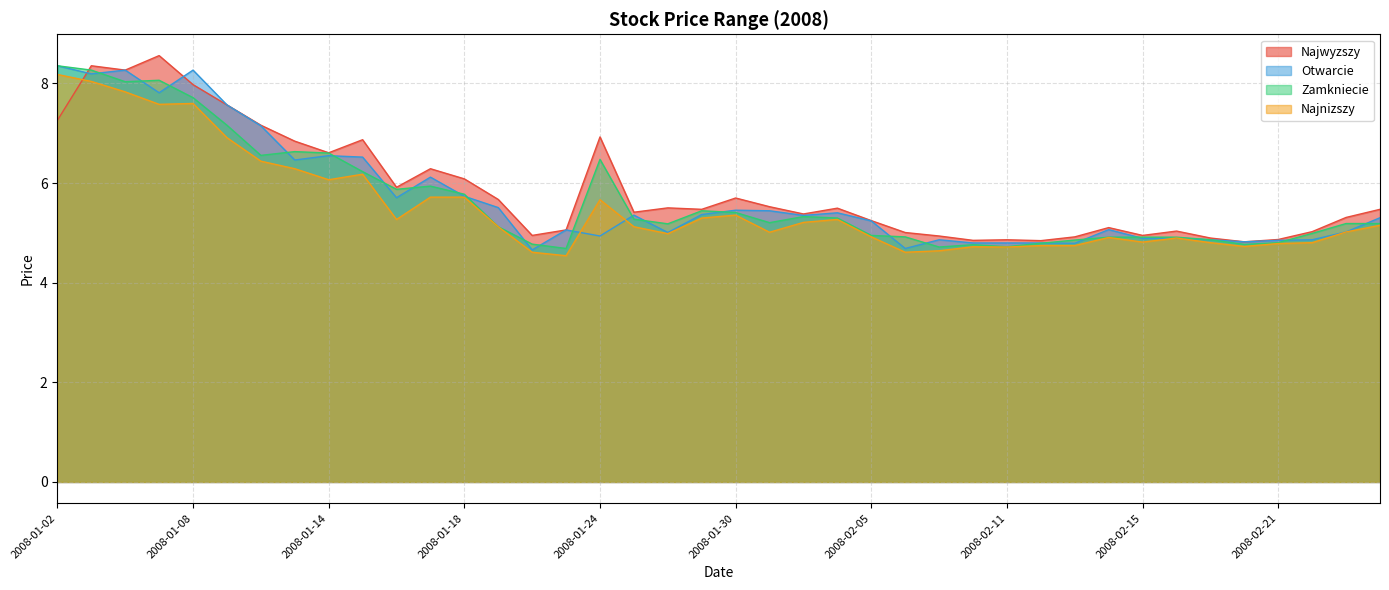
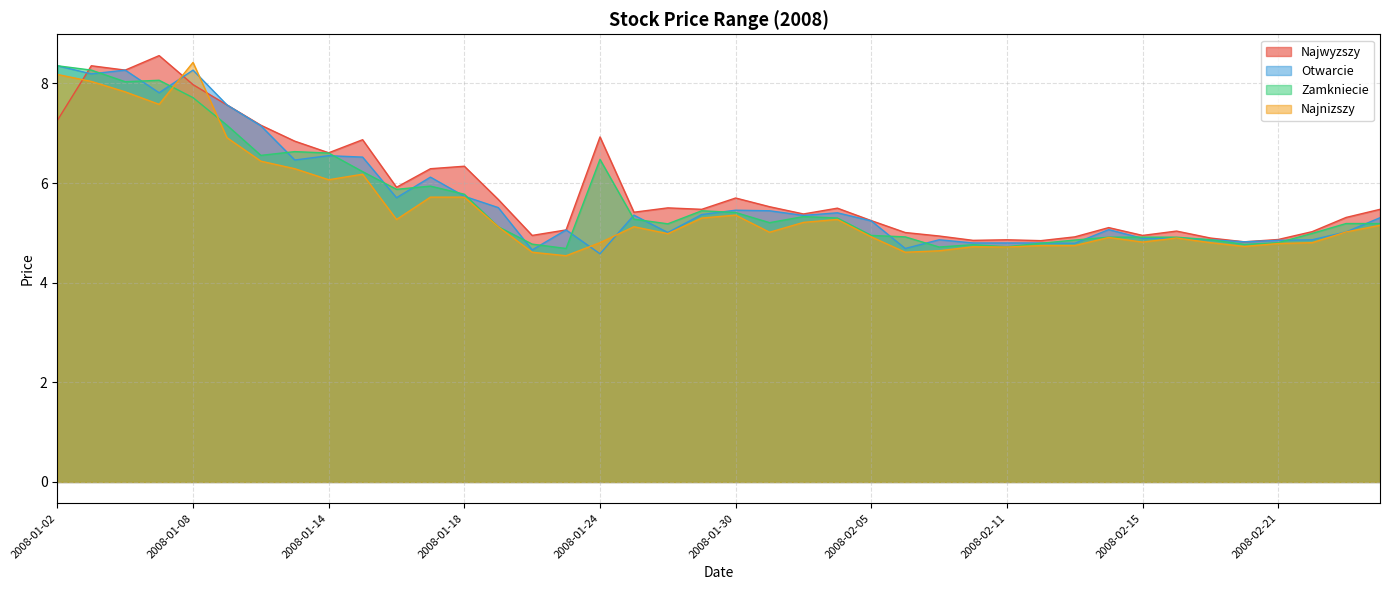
Najnizszy, 2008-01-08: 7.6 -> 8.4
Najwyzszy, 2008-01-18: 6.1 -> 6.3
Otwarcie, 2008-01-24: 4.9 -> 4.6
Najnizszy, 2008-01-24: 5.7 -> 4.8
